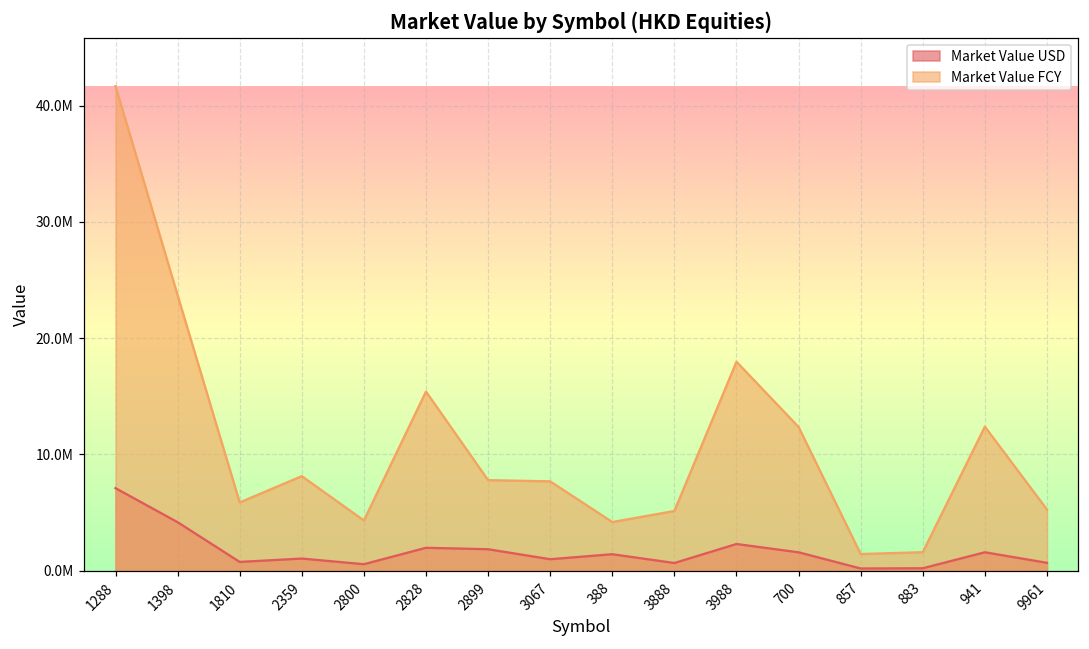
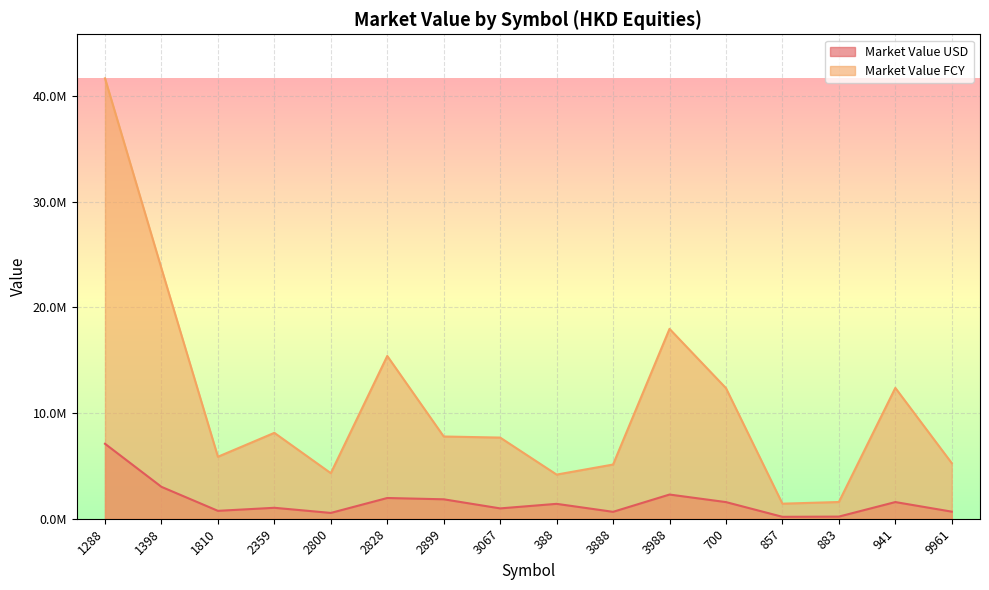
Market Value USD, 1398: 4200000 -> 3000000
